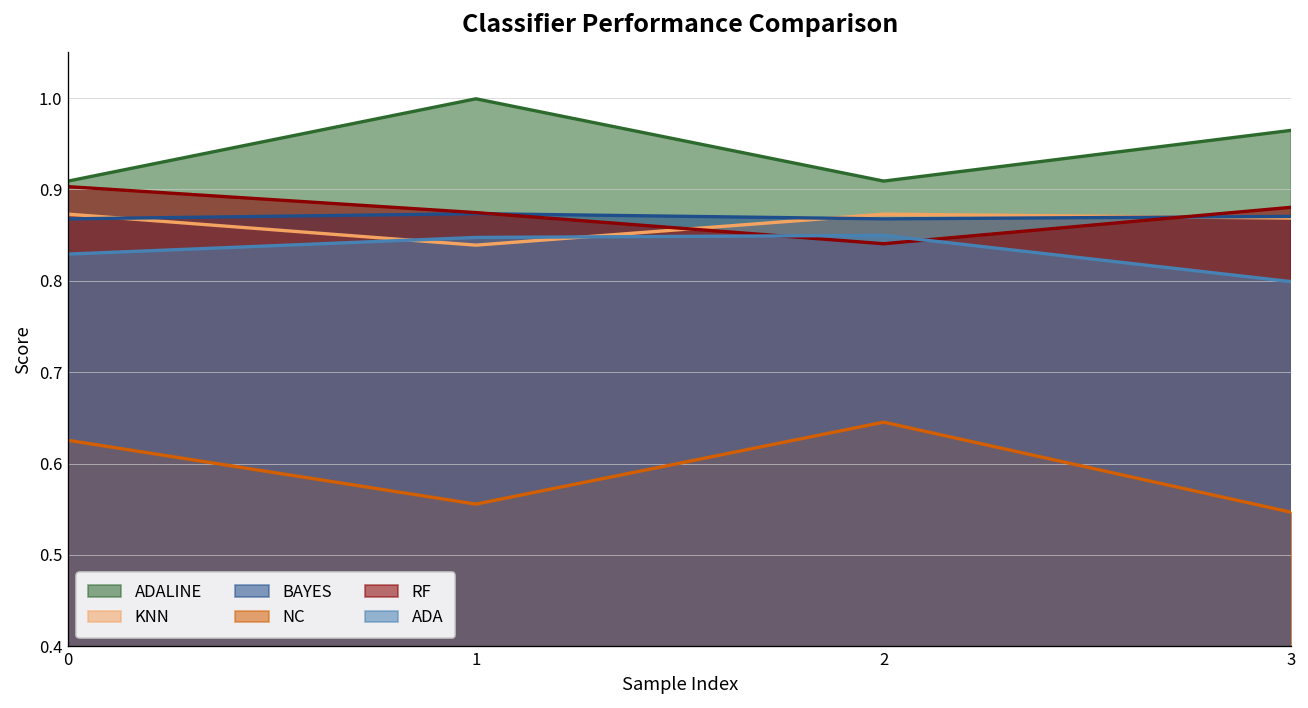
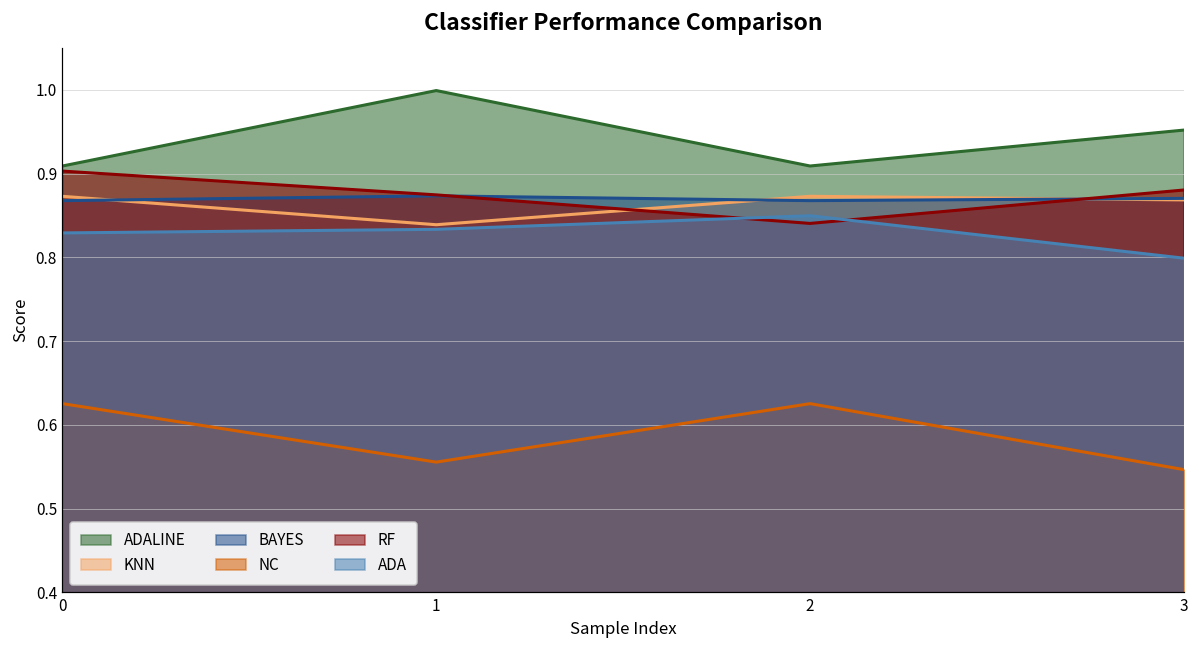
ADA, 1: 0.85 -> 0.83
NC, 2: 0.65 -> 0.63
ADALINE, 3: 0.96 -> 0.95
